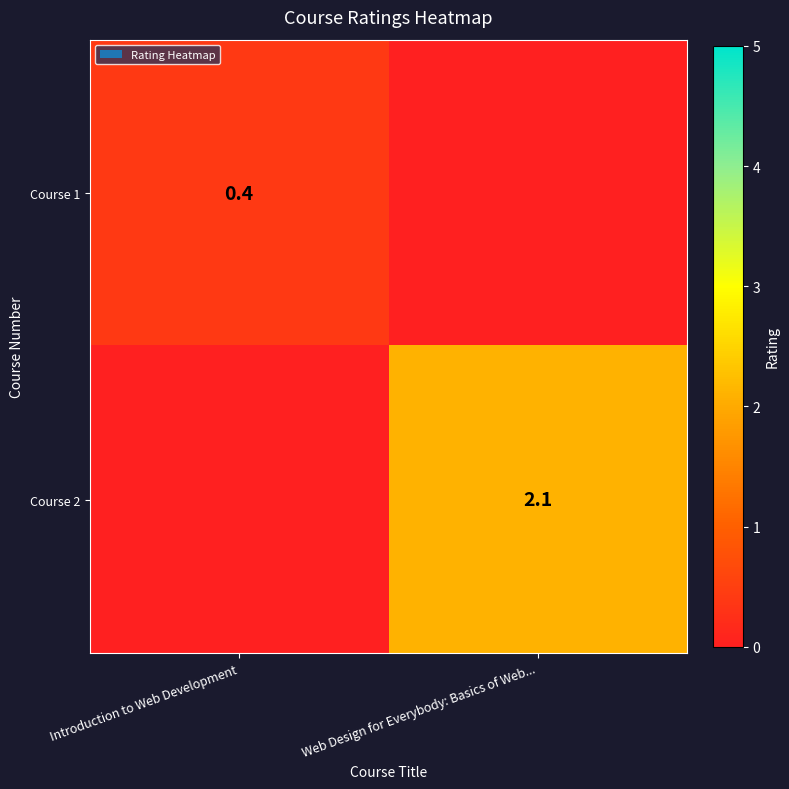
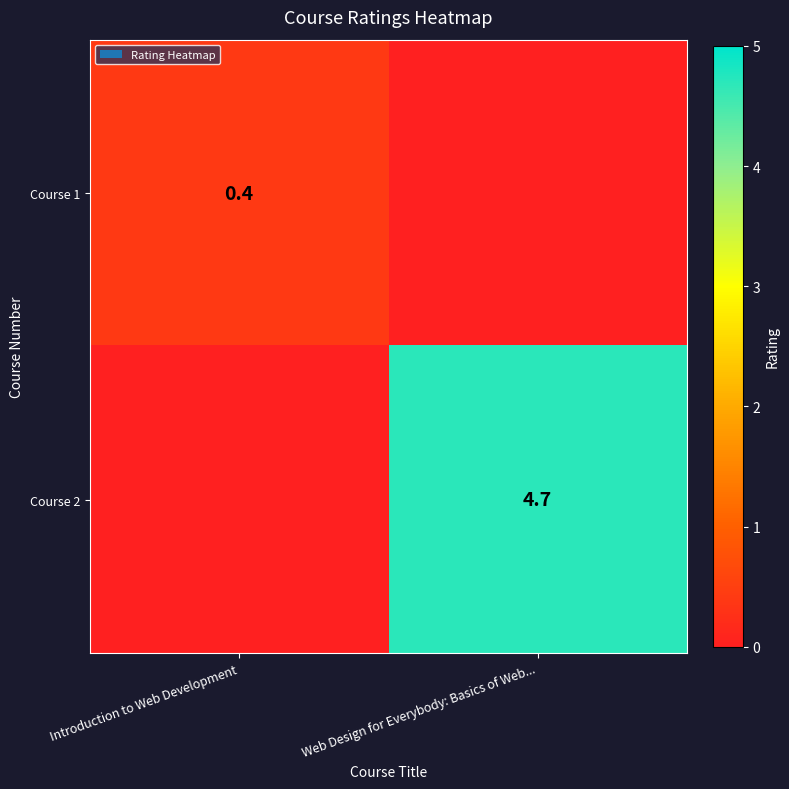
Course 2, Web Design for Everybody: Basics of Web...: 2.1 -> 4.7
